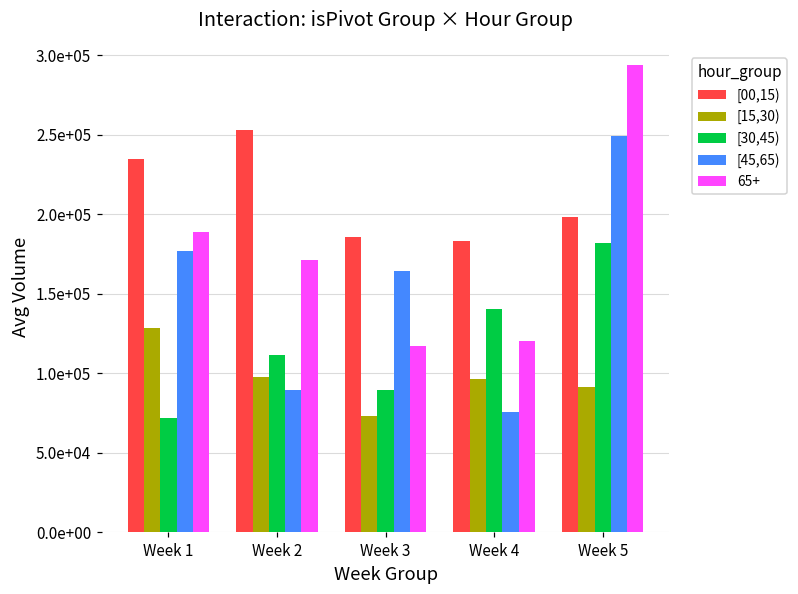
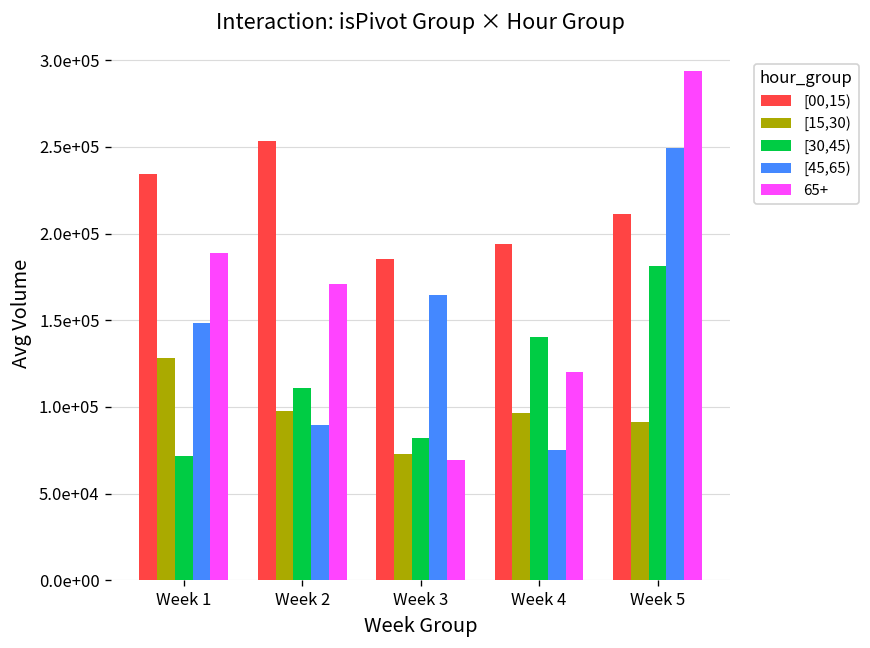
[45,65), Week 1: 177000 -> 148000
[30,45), Week 3: 89000 -> 82000
65+, Week 3: 117000 -> 69000
[00,15), Week 4: 183000 -> 194000
[00,15), Week 5: 198000 -> 211000
